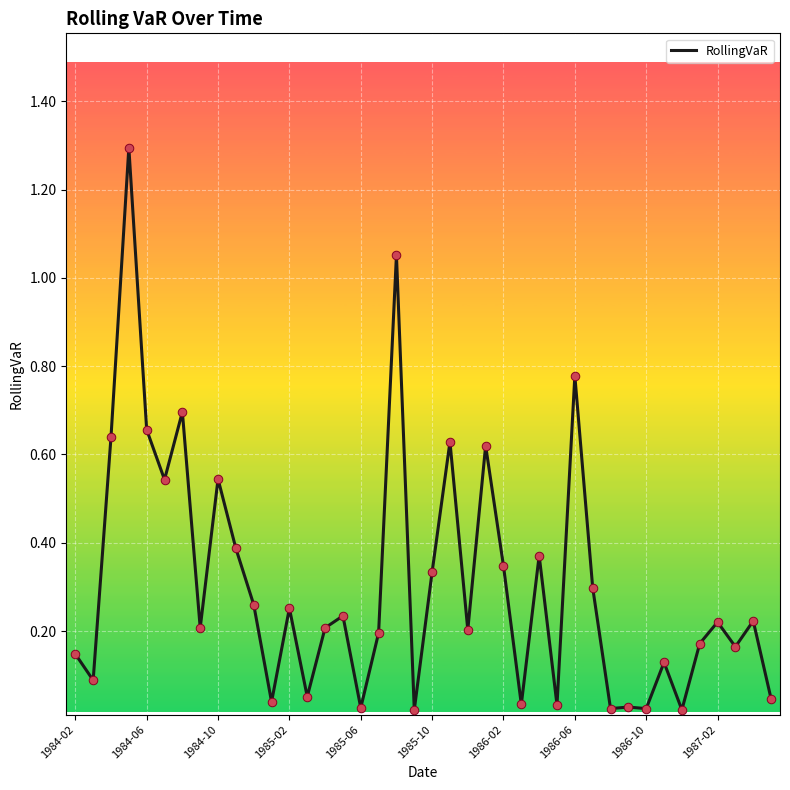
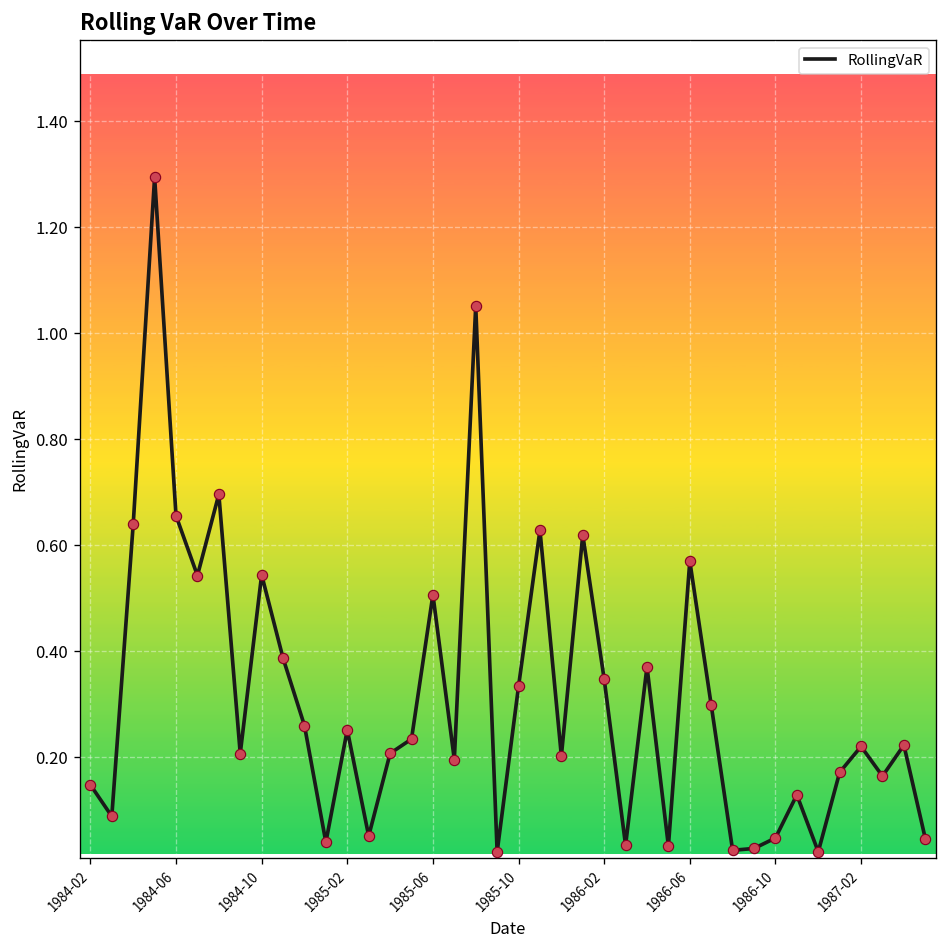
1985-06: 0.03 -> 0.51
1986-06: 0.78 -> 0.57
1986-10: 0.02 -> 0.05
